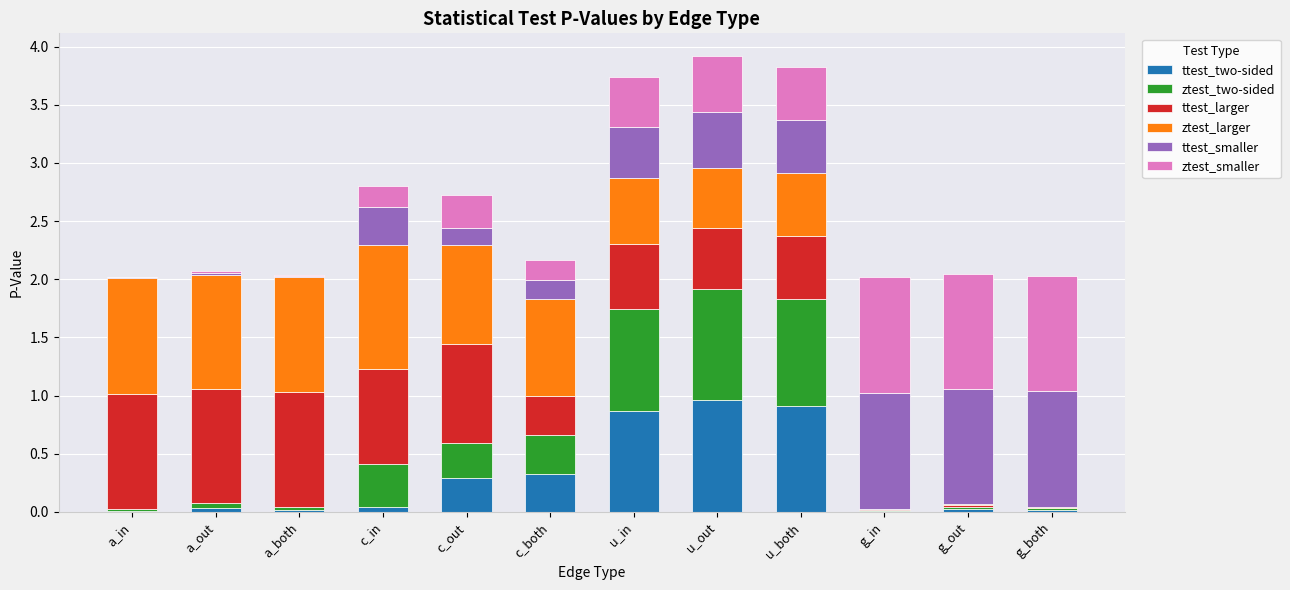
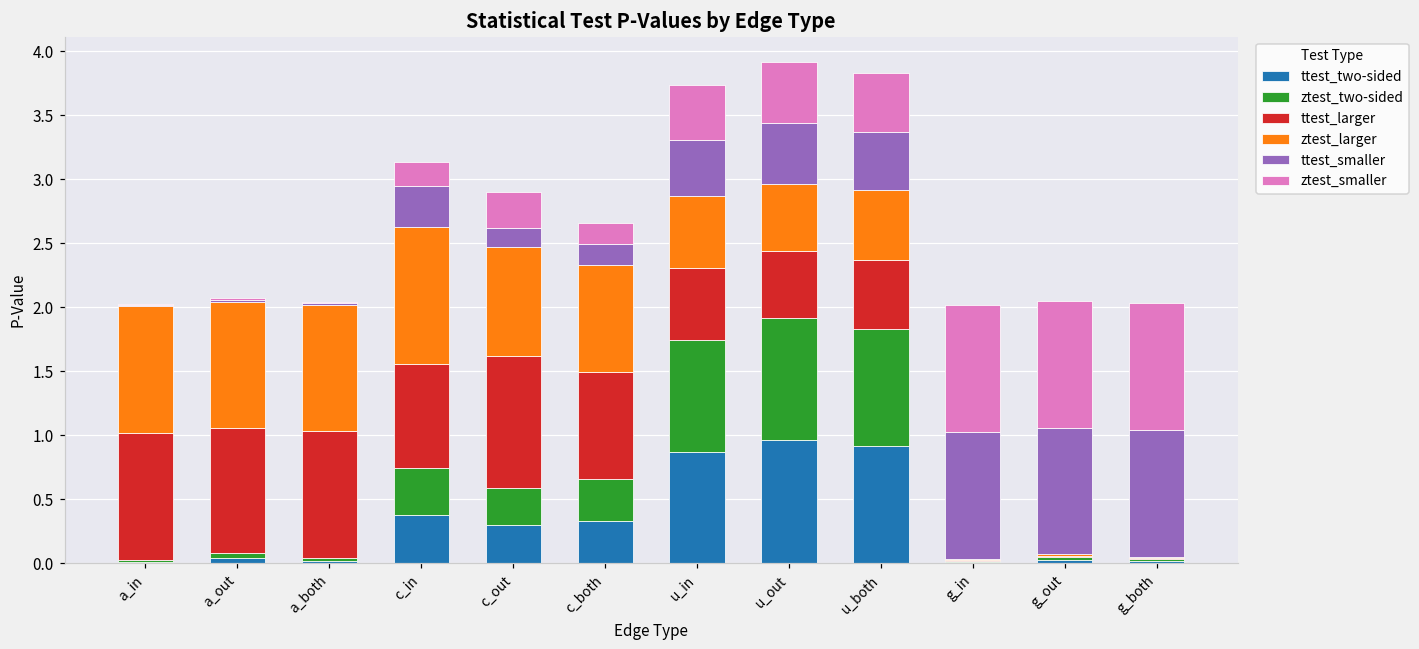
ttest_two-sided, c_in: 0.04 -> 0.37
ttest_larger, c_out: 0.85 -> 1.03
ttest_larger, c_both: 0.34 -> 0.84
